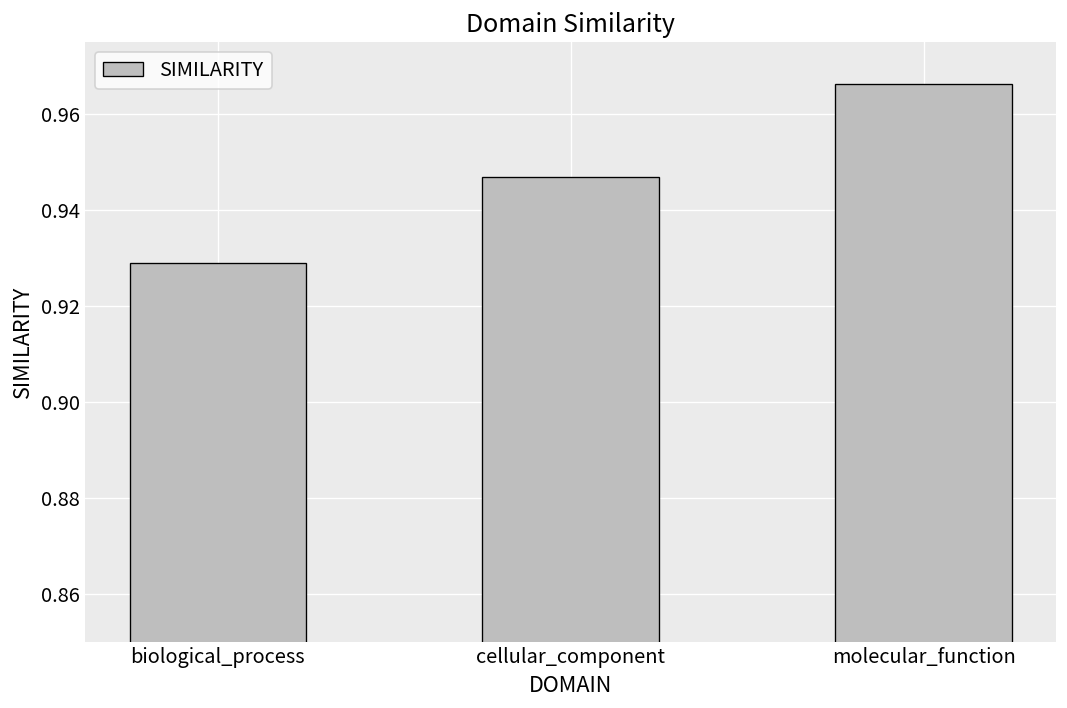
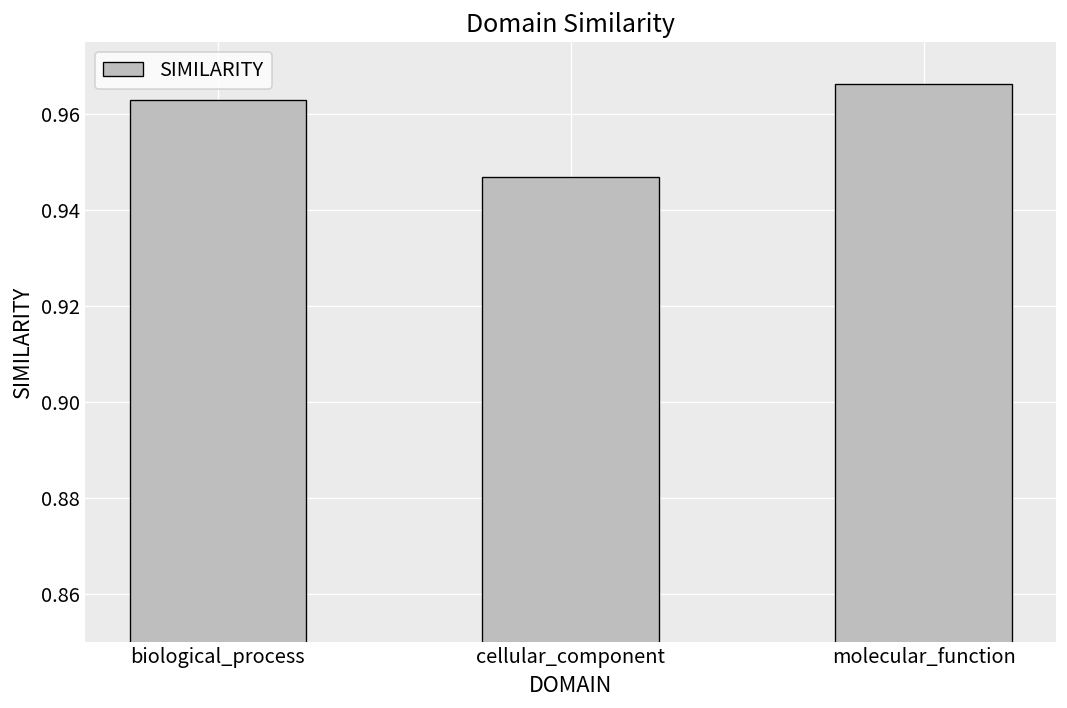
biological_process: 0.929 -> 0.963
